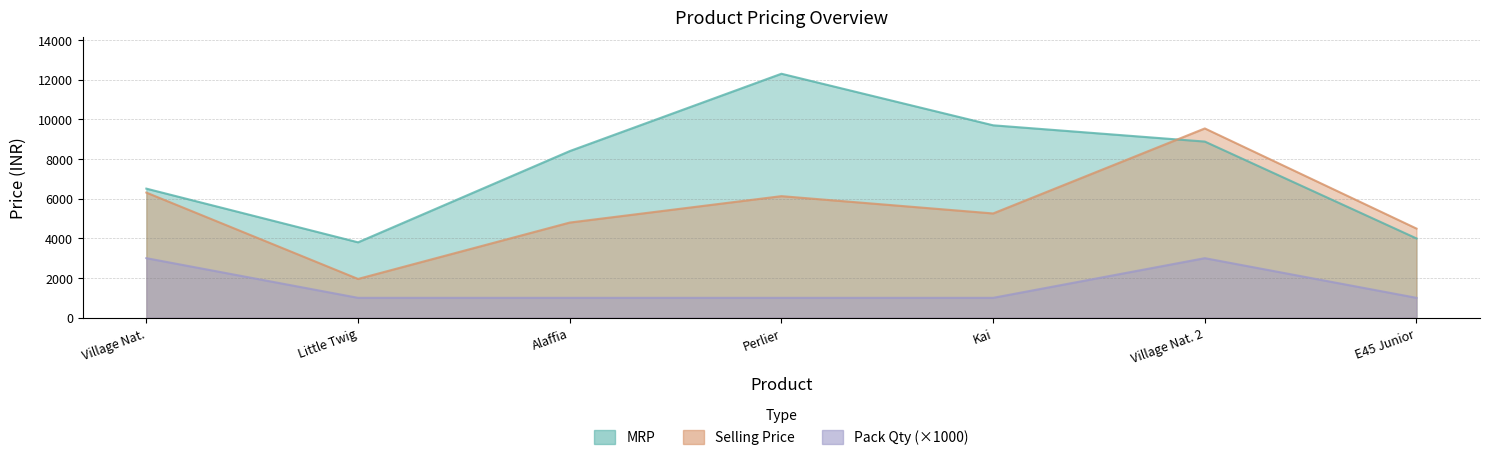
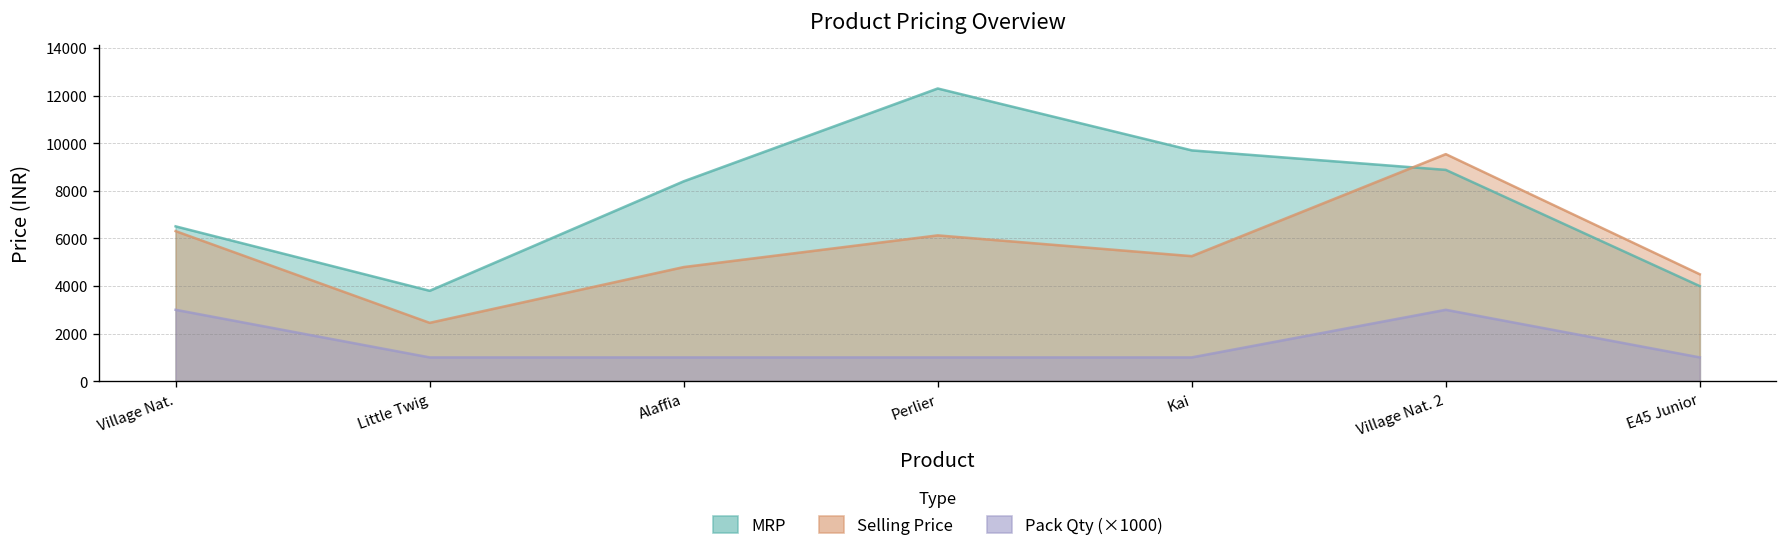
Selling Price, Little Twig: 2000 -> 2500
